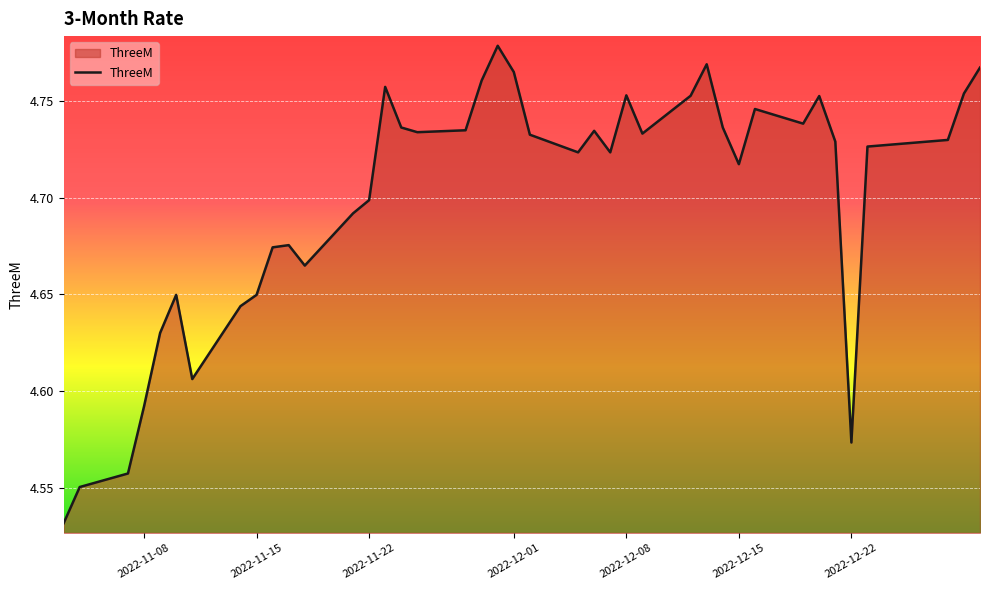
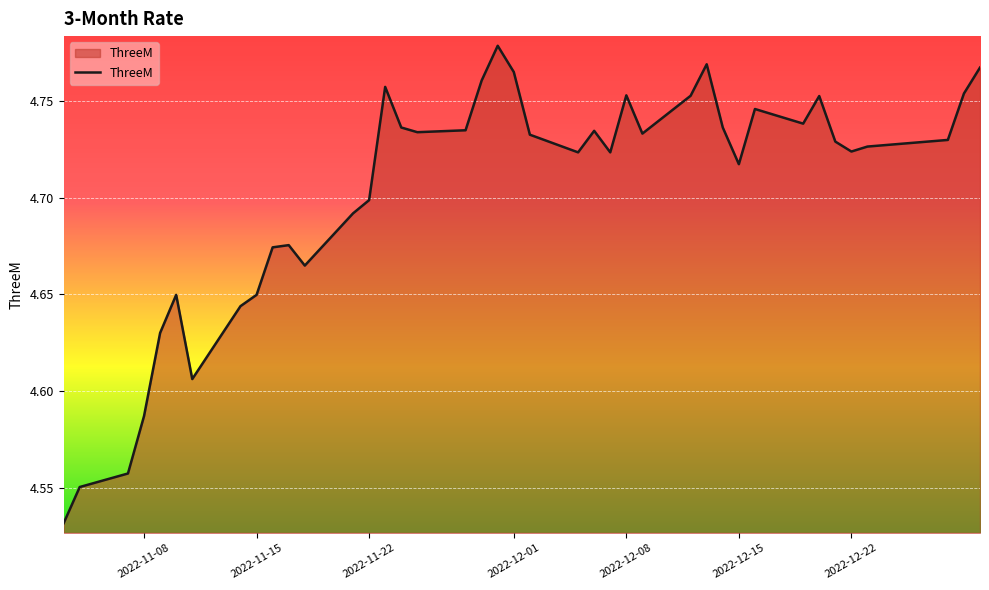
2022-11-08: 4.592 -> 4.587
2022-12-22: 4.573 -> 4.724
